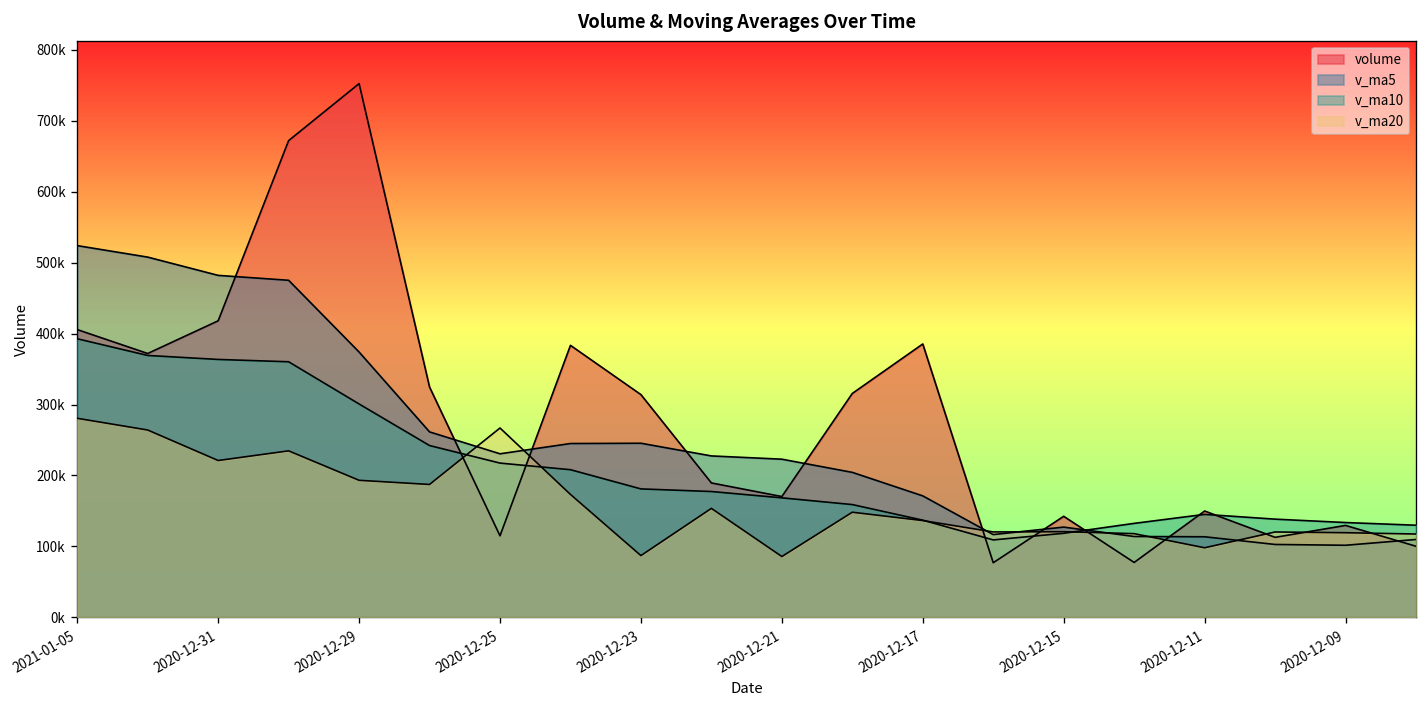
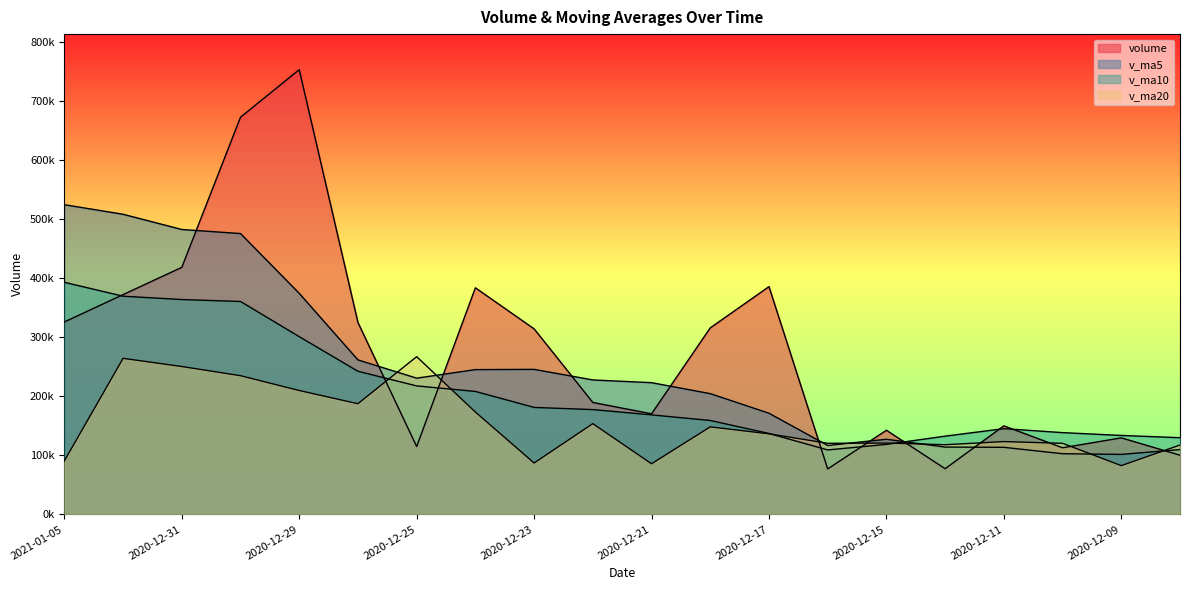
volume, 2021-01-05: 410000 -> 330000
v_ma20, 2021-01-05: 280000 -> 90000
v_ma20, 2020-12-31: 220000 -> 250000
v_ma20, 2020-12-29: 190000 -> 210000
v_ma20, 2020-12-11: 100000 -> 120000
v_ma20, 2020-12-09: 120000 -> 80000
